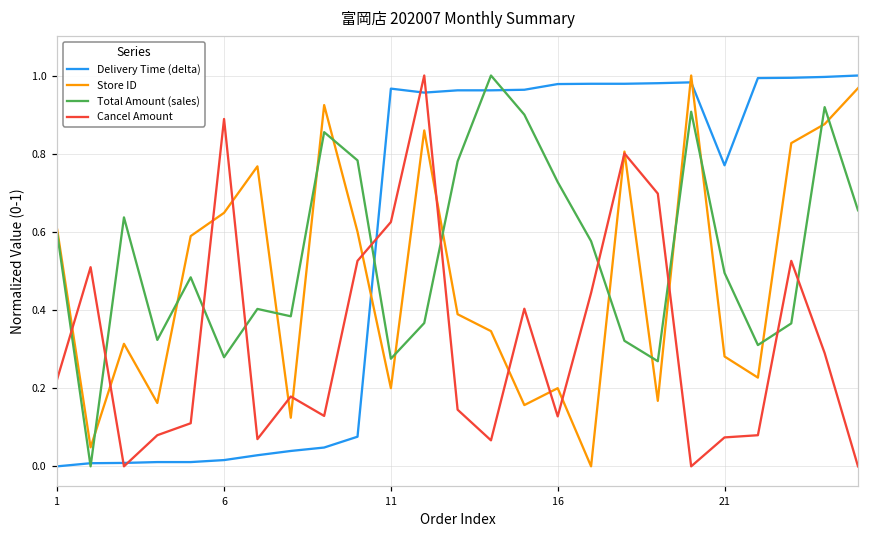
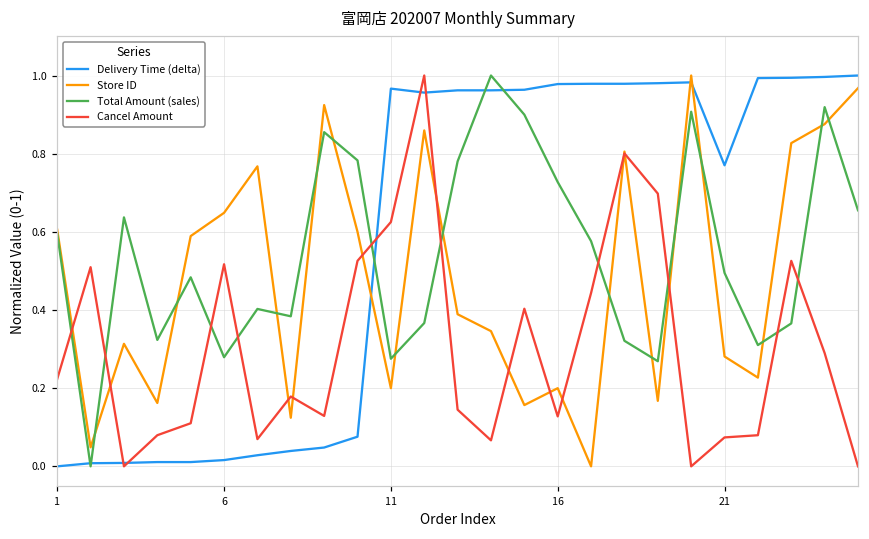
Cancel Amount, 6: 0.89 -> 0.52
